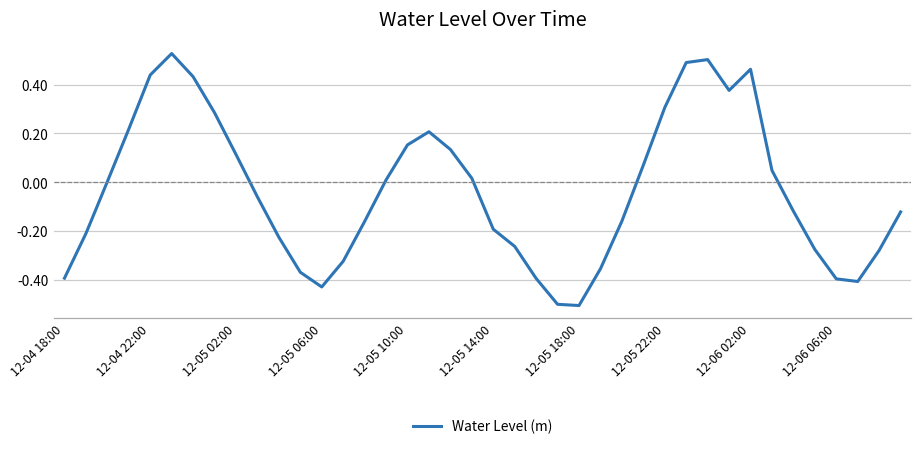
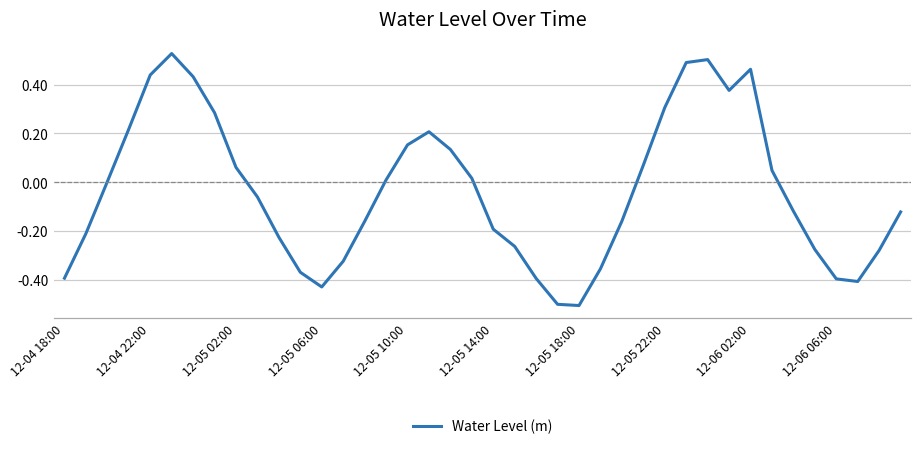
12-05 02:00: 0.11 -> 0.06
